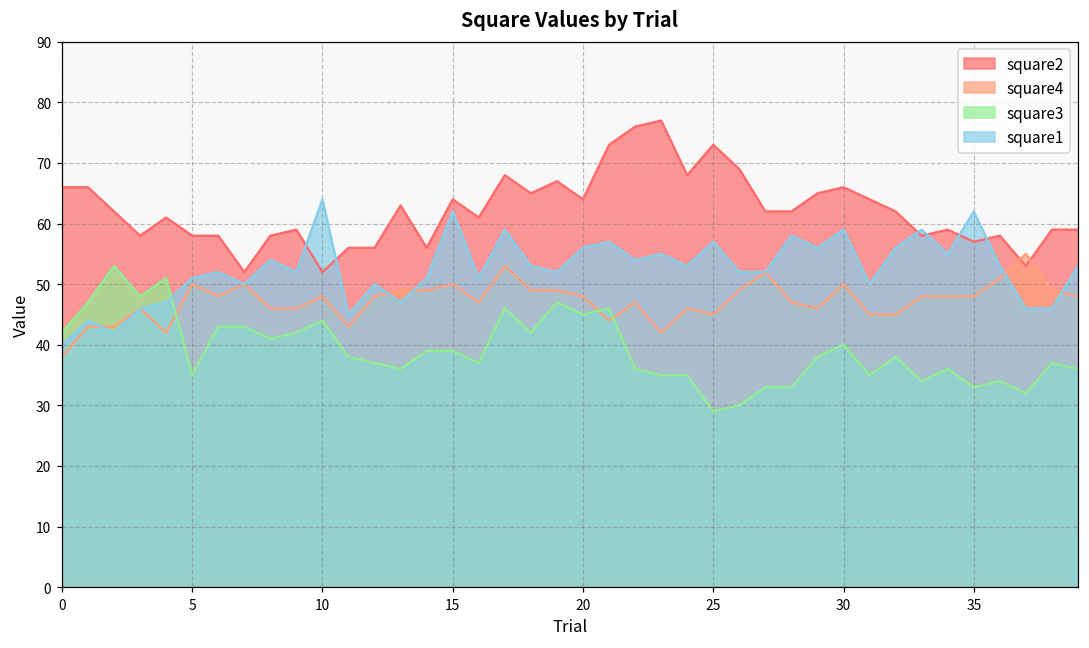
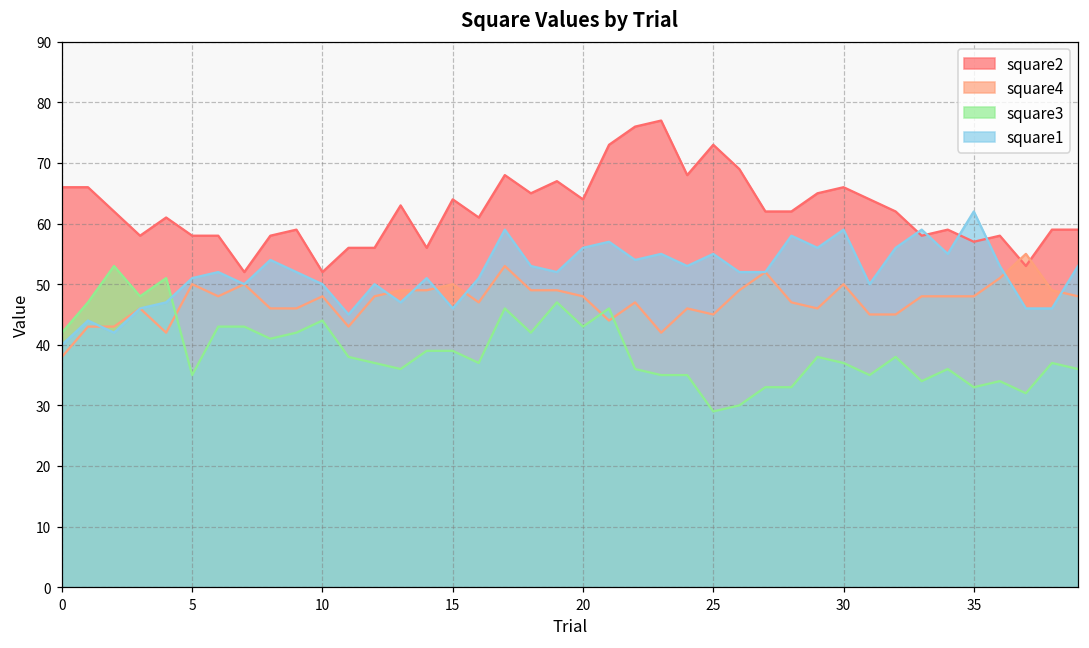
square1, 10: 64 -> 50
square1, 15: 62 -> 46
square3, 20: 45 -> 43
square1, 25: 57 -> 55
square3, 30: 40 -> 37
